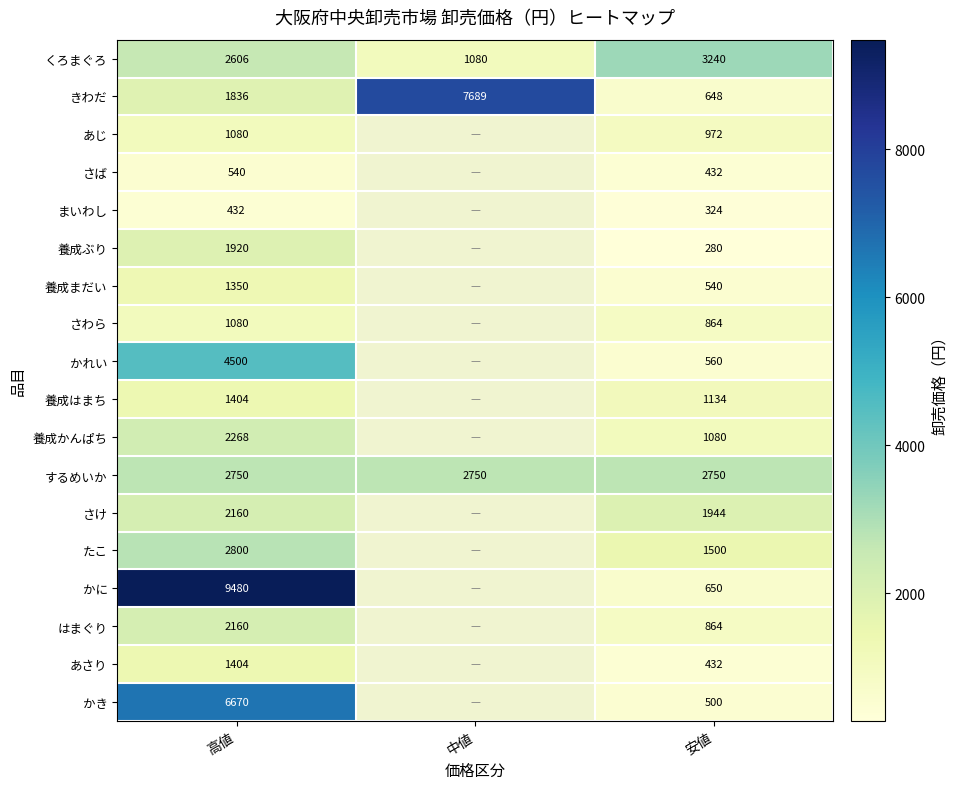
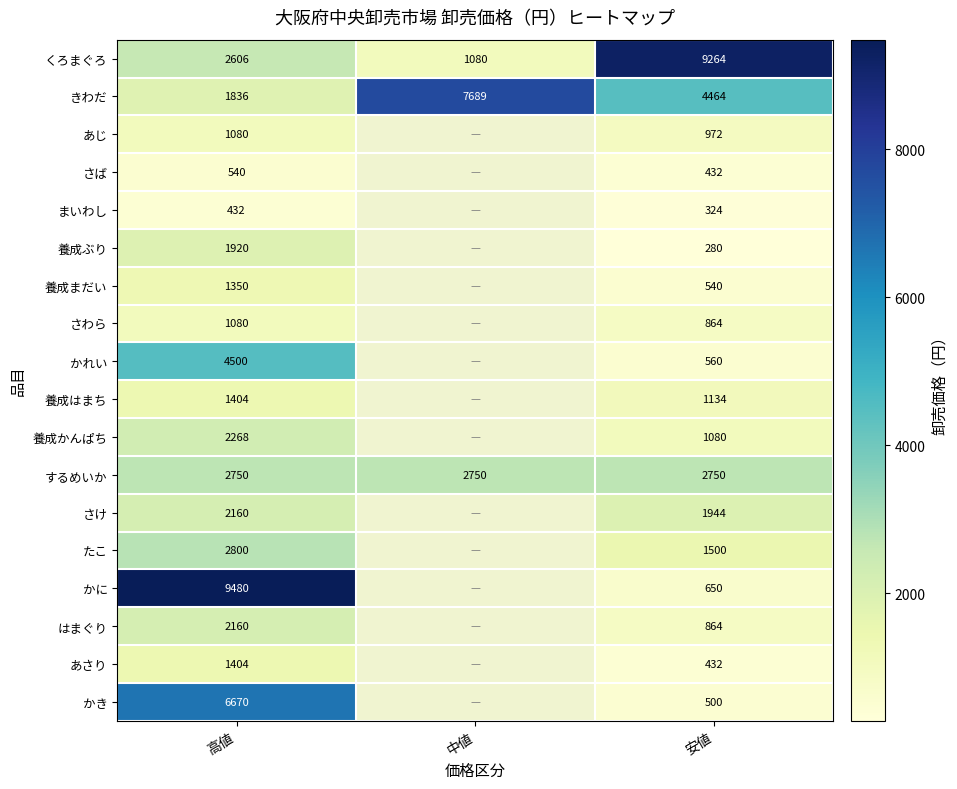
くろまぐろ, 安値: 3240 -> 9264
きわだ, 安値: 648 -> 4464
